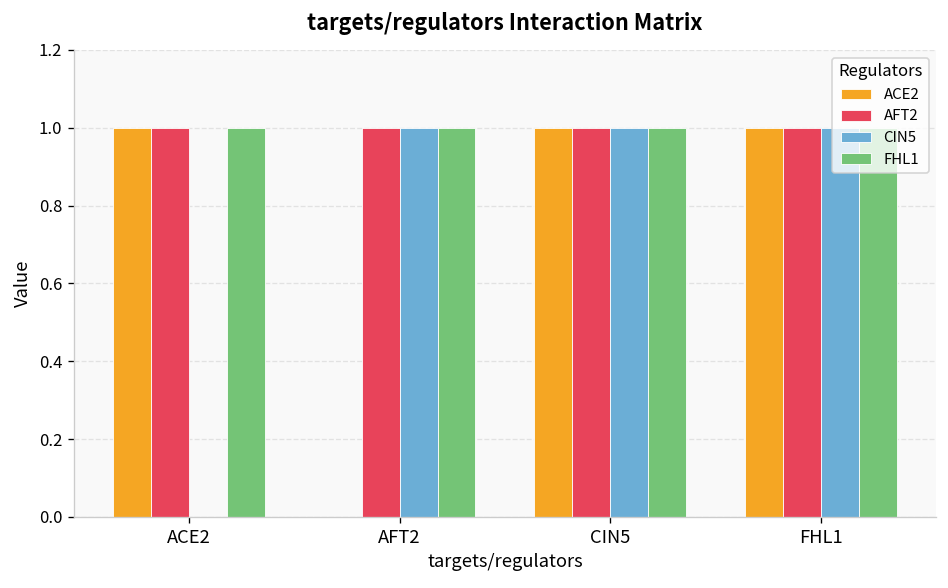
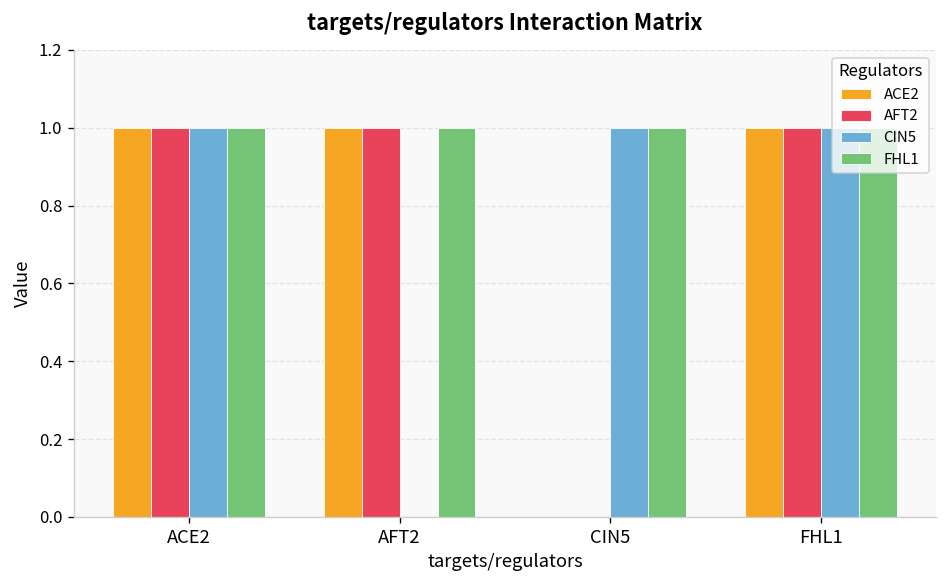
CIN5, ACE2: 0 -> 1
ACE2, AFT2: 0 -> 1
CIN5, AFT2: 1 -> 0
ACE2, CIN5: 1 -> 0
AFT2, CIN5: 1 -> 0
